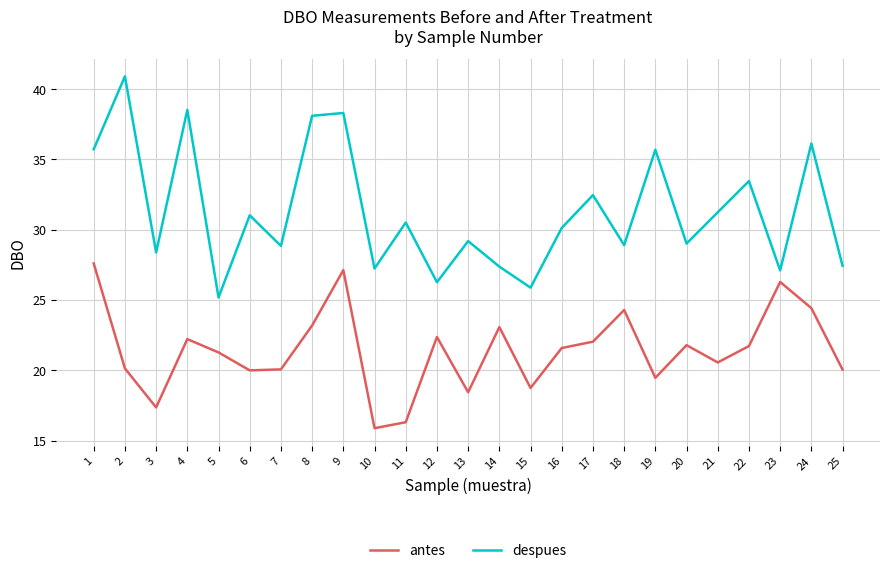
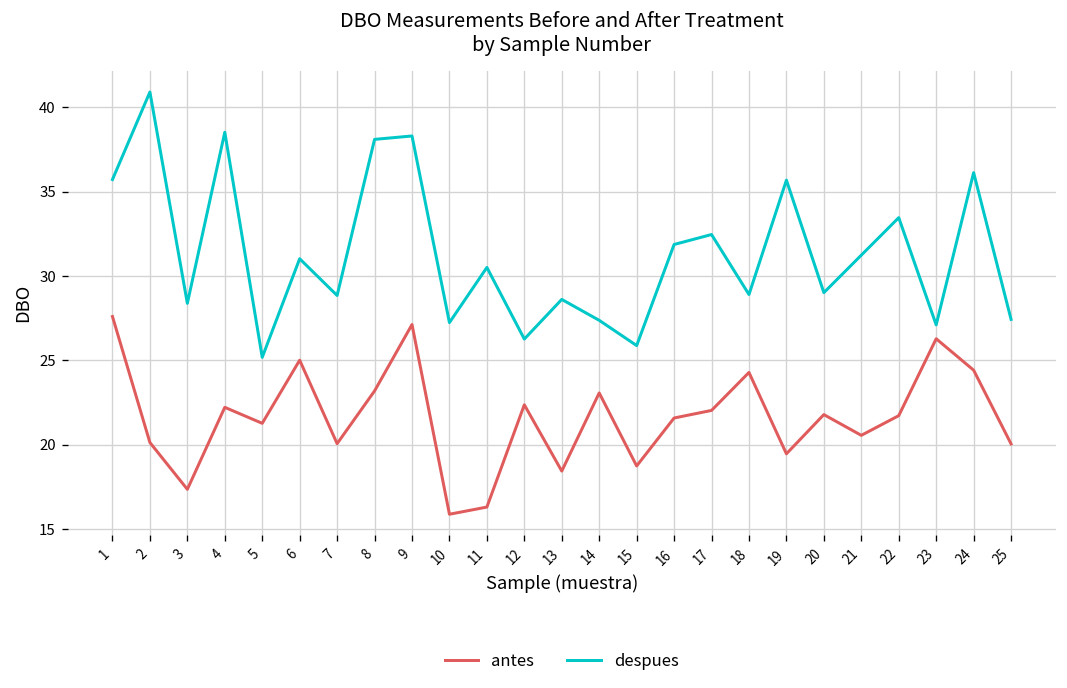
antes, 6: 20.0 -> 25.0
despues, 13: 29.2 -> 28.6
despues, 16: 30.1 -> 31.9
